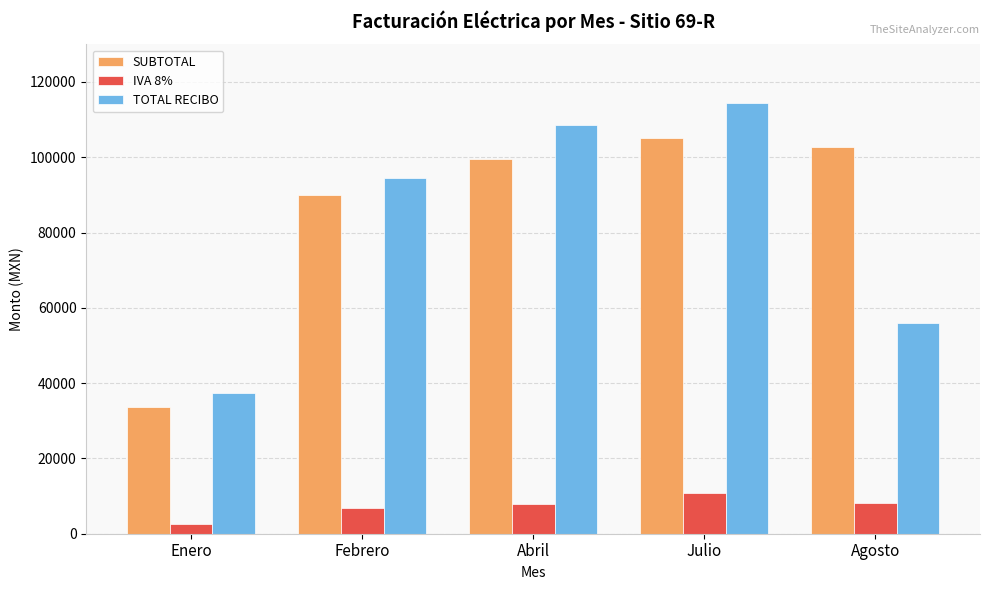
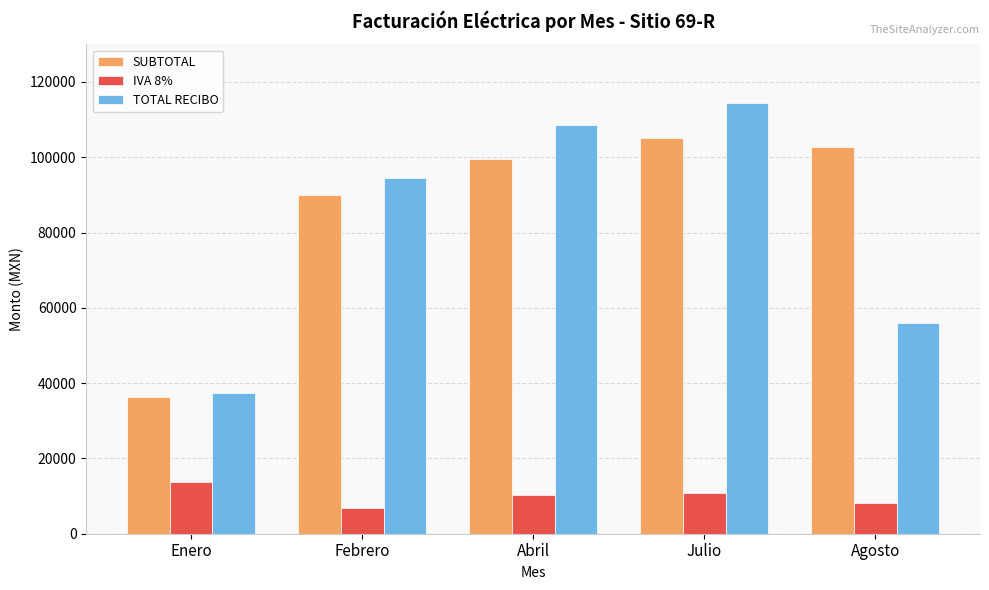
SUBTOTAL, Enero: 34000 -> 36000
IVA 8%, Enero: 3000 -> 14000
IVA 8%, Abril: 8000 -> 10000
